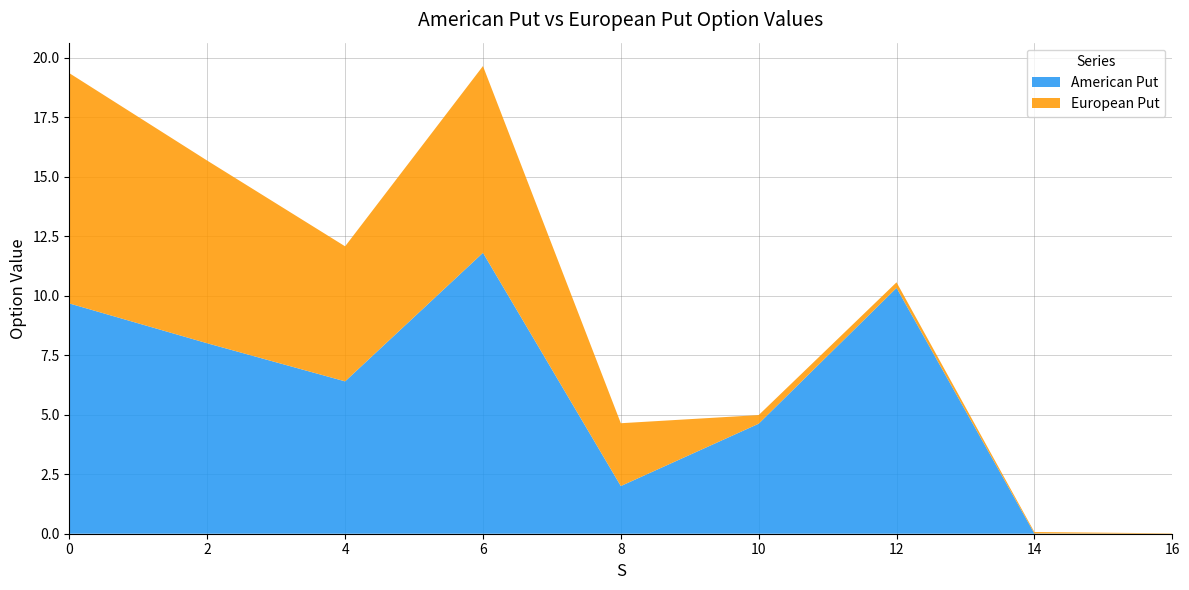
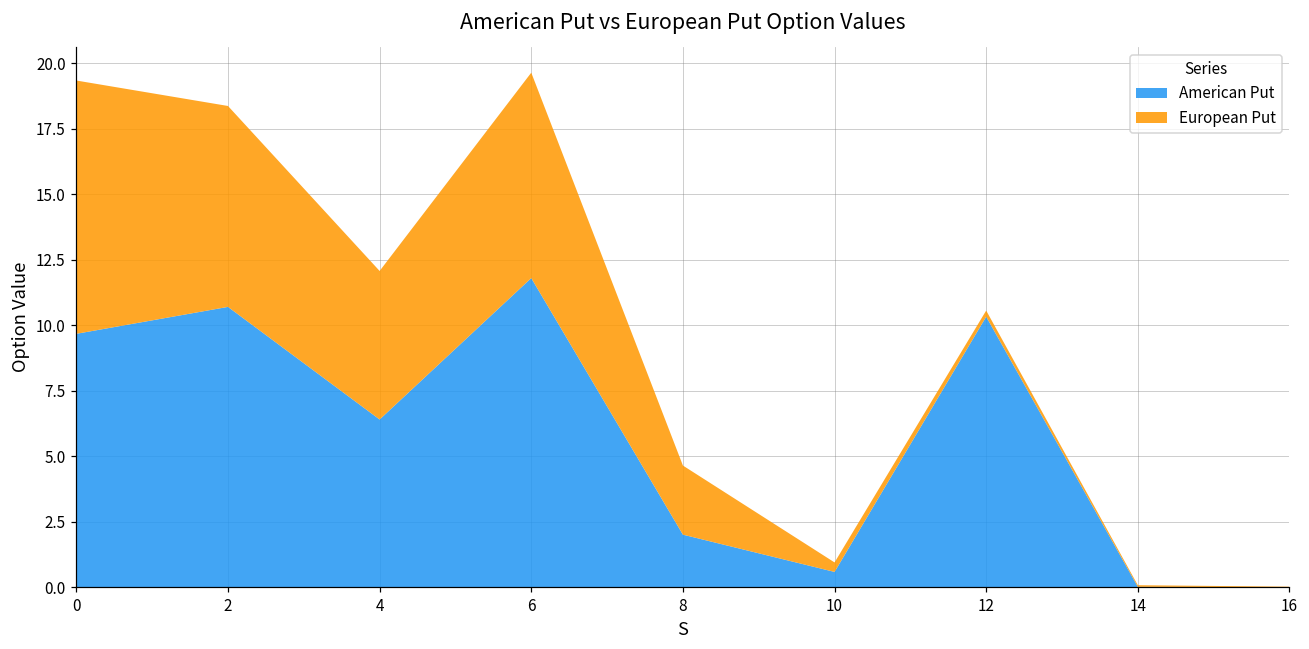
American Put, 2: 8.0 -> 10.7
American Put, 10: 4.6 -> 0.6
